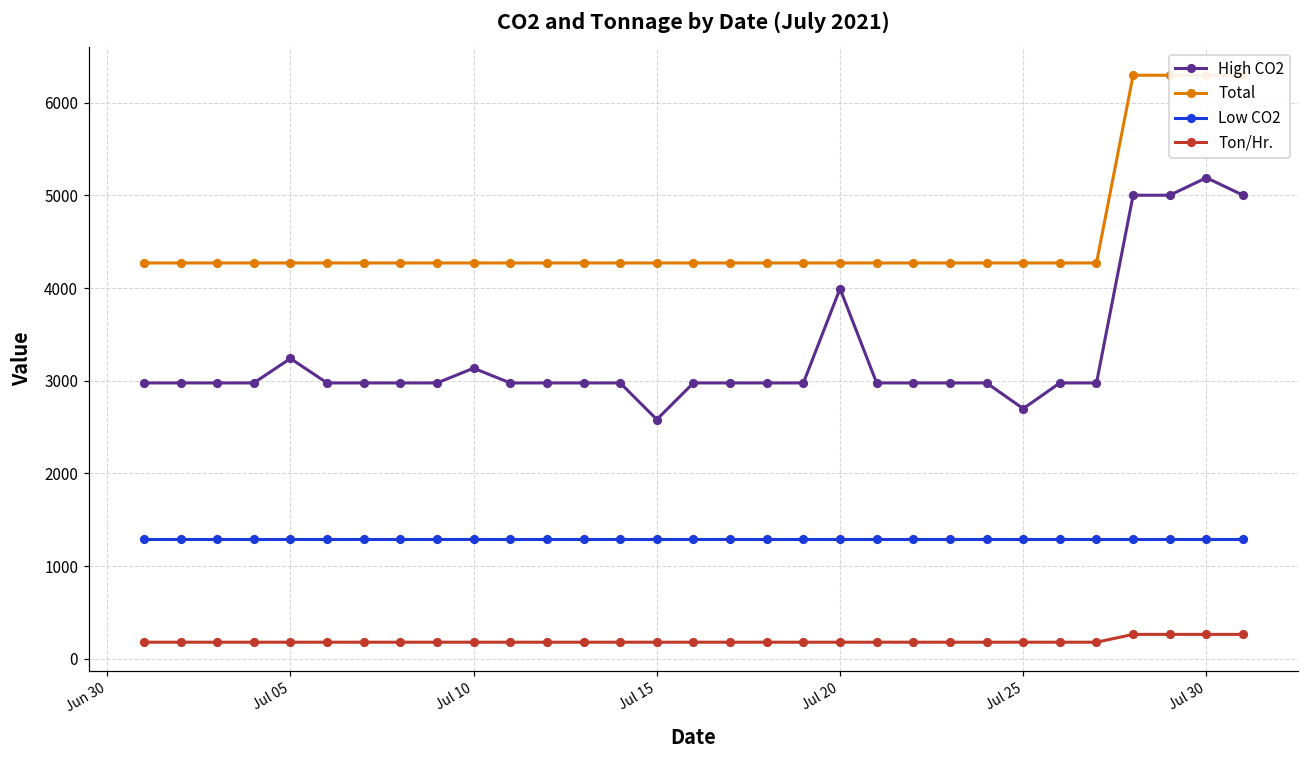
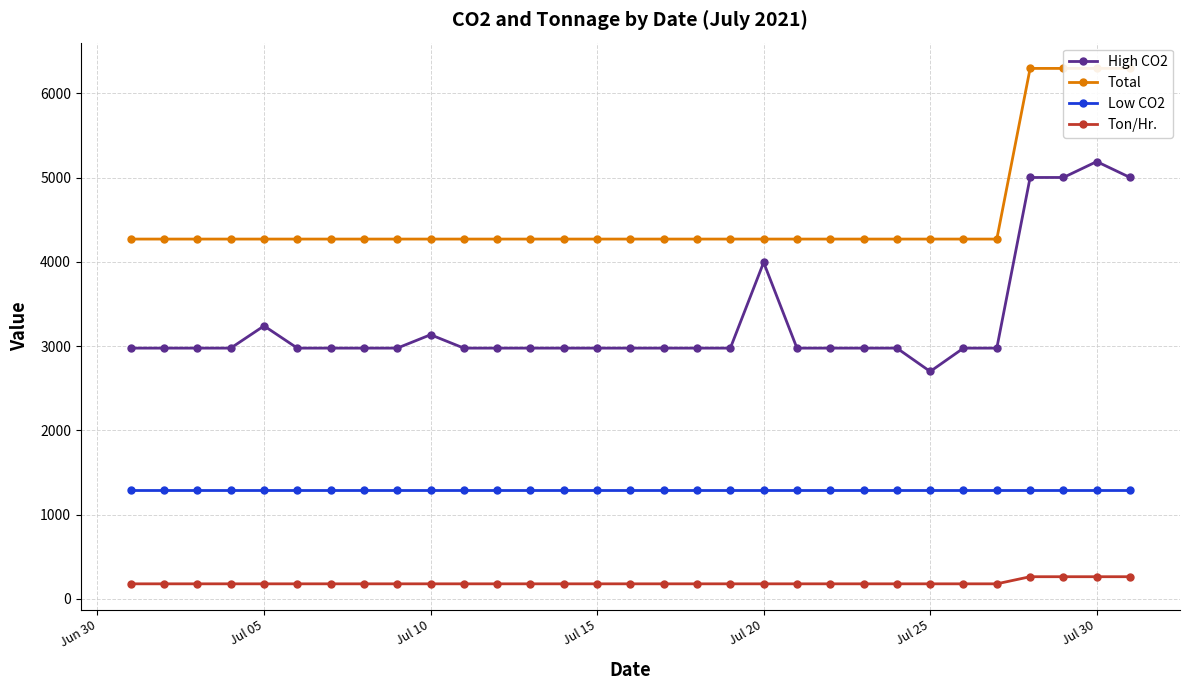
High CO2, Jul 15: 2600 -> 3000
